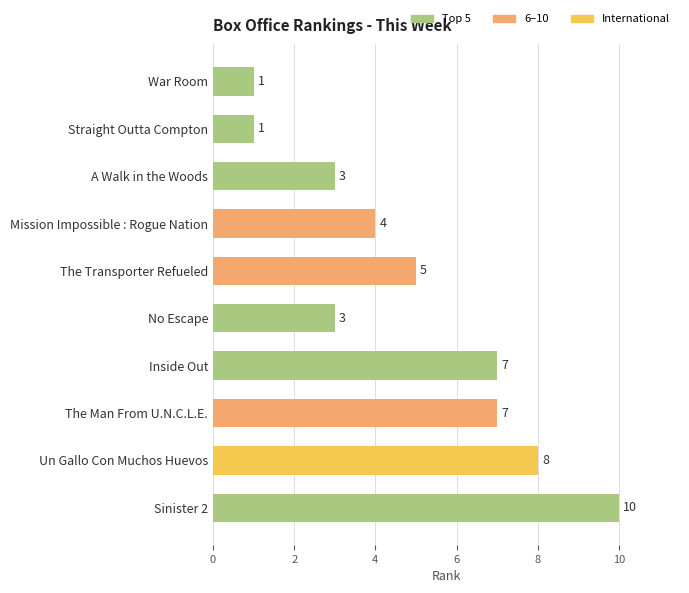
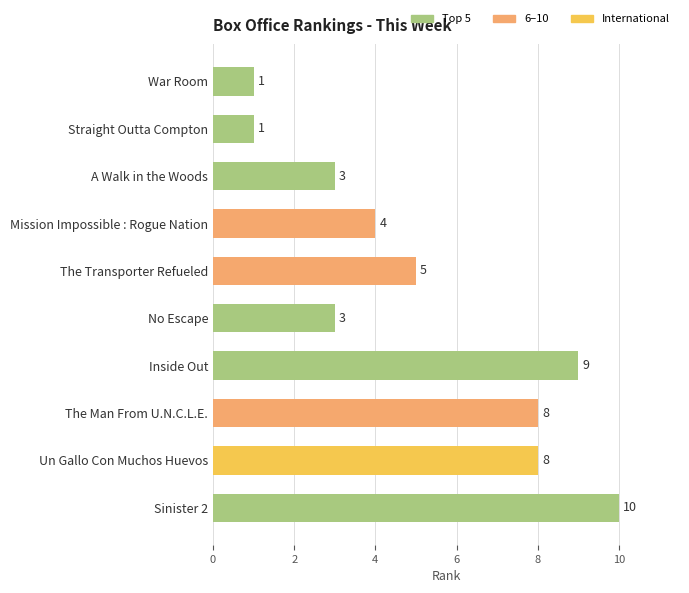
Inside Out: 7 -> 9
The Man From U.N.C.L.E.: 7 -> 8
